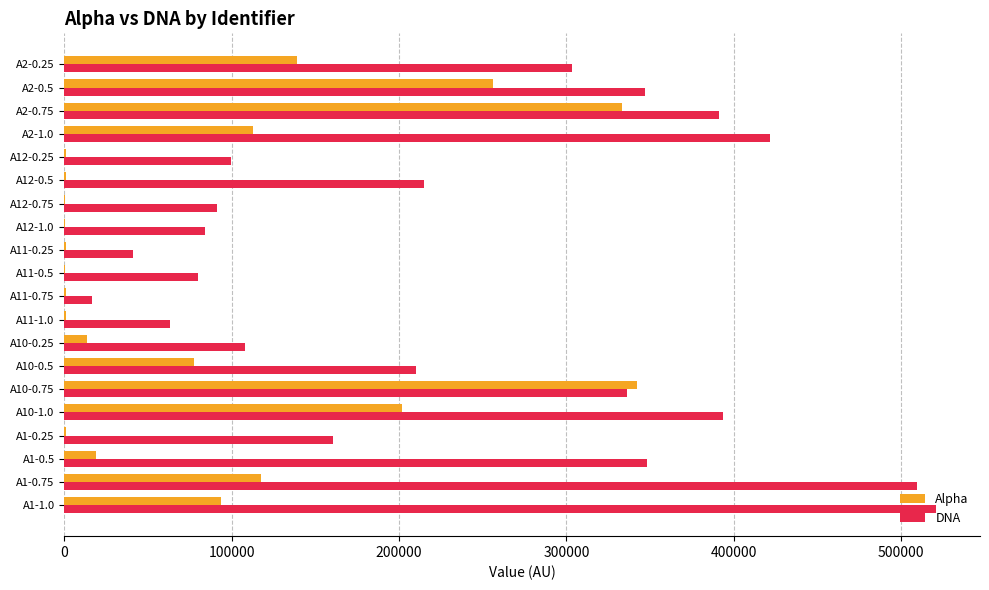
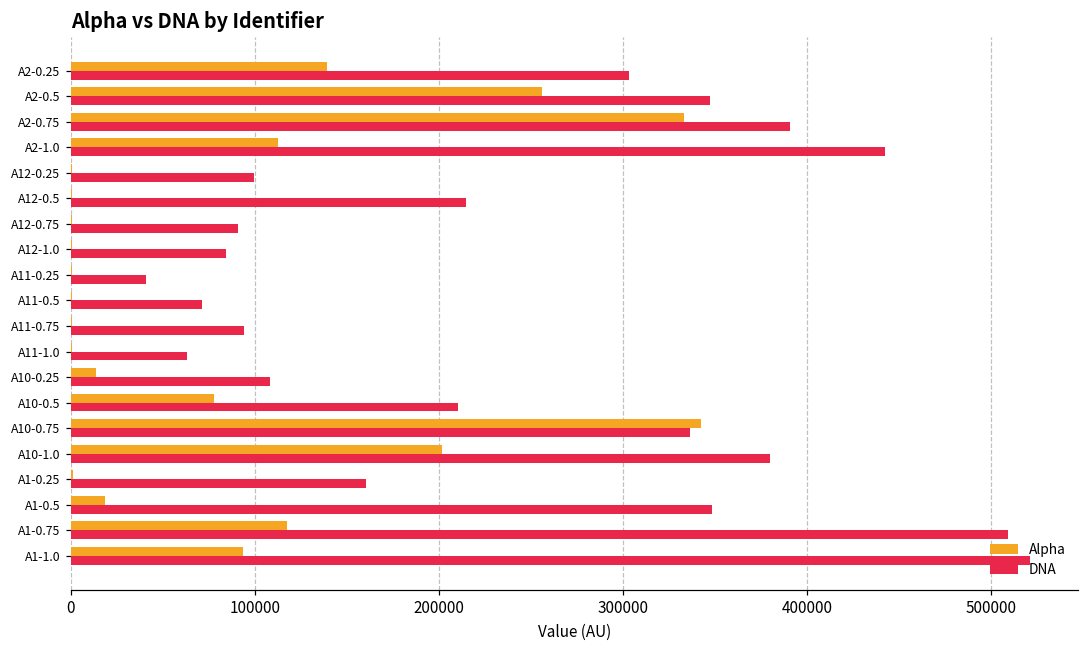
DNA, A2-1.0: 422000 -> 442000
DNA, A11-0.5: 80000 -> 71000
DNA, A11-0.75: 16000 -> 94000
DNA, A10-1.0: 394000 -> 380000
